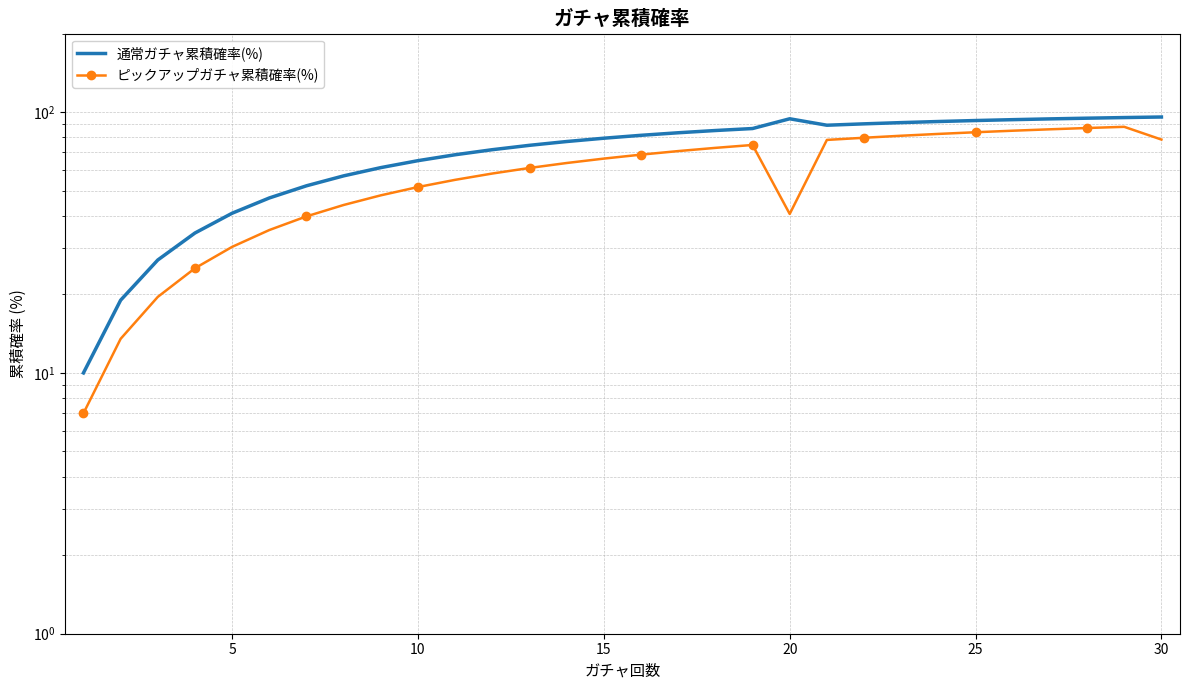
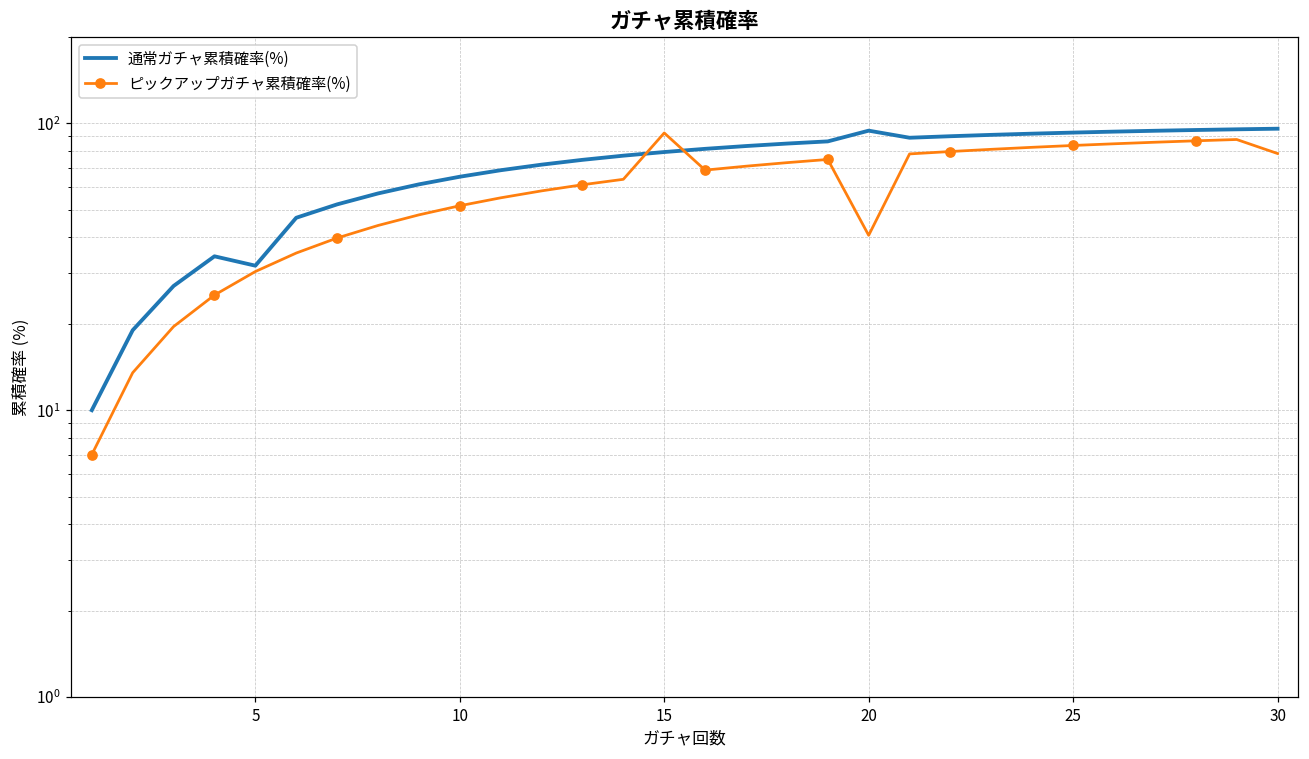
通常ガチャ累積確率(%), 5: 41 -> 32
ピックアップガチャ累積確率(%), 15: 66 -> 93
